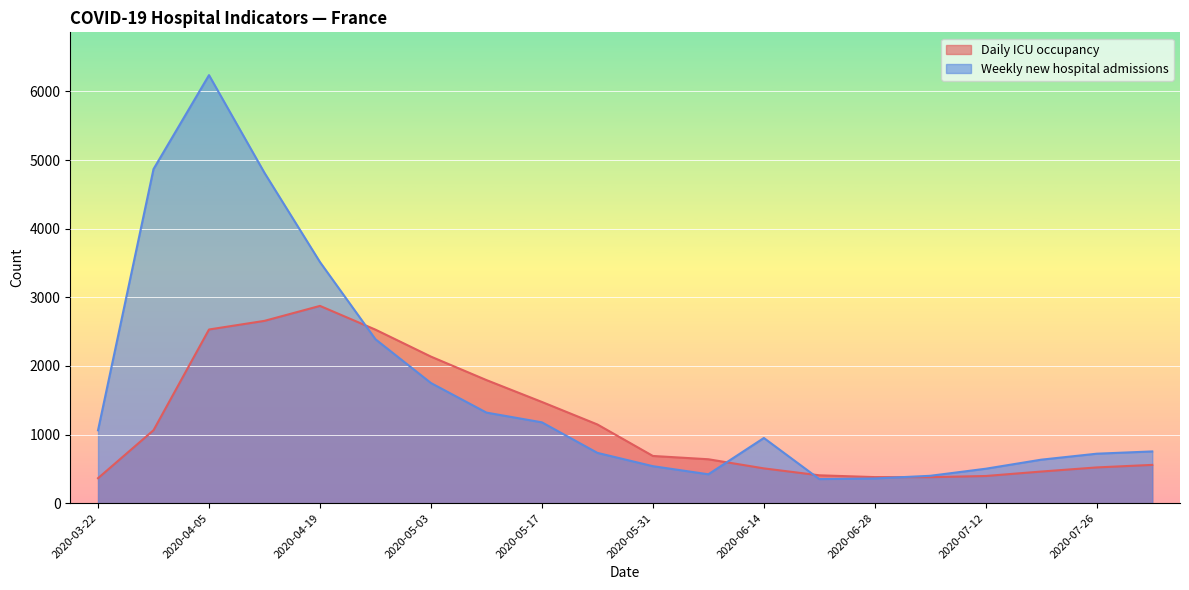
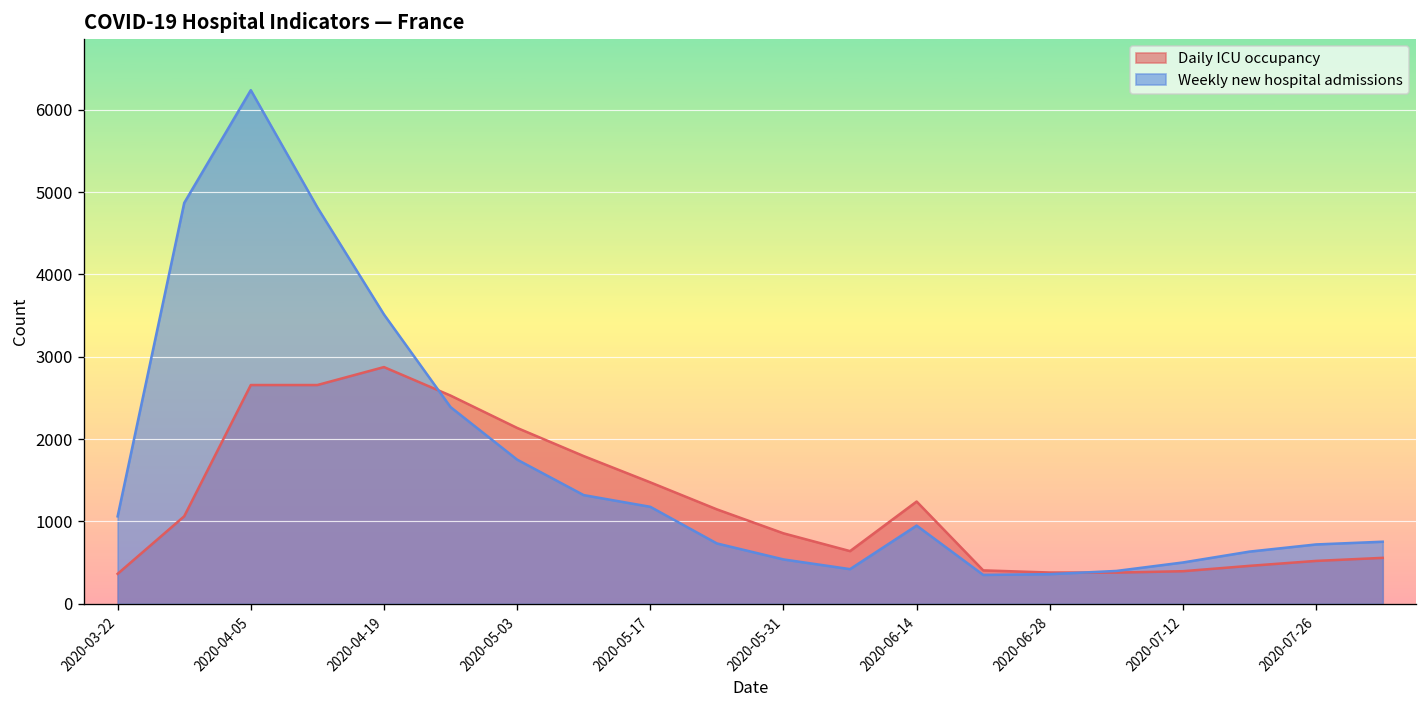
Daily ICU occupancy, 2020-04-05: 2500 -> 2700
Daily ICU occupancy, 2020-05-31: 700 -> 900
Daily ICU occupancy, 2020-06-14: 500 -> 1200
